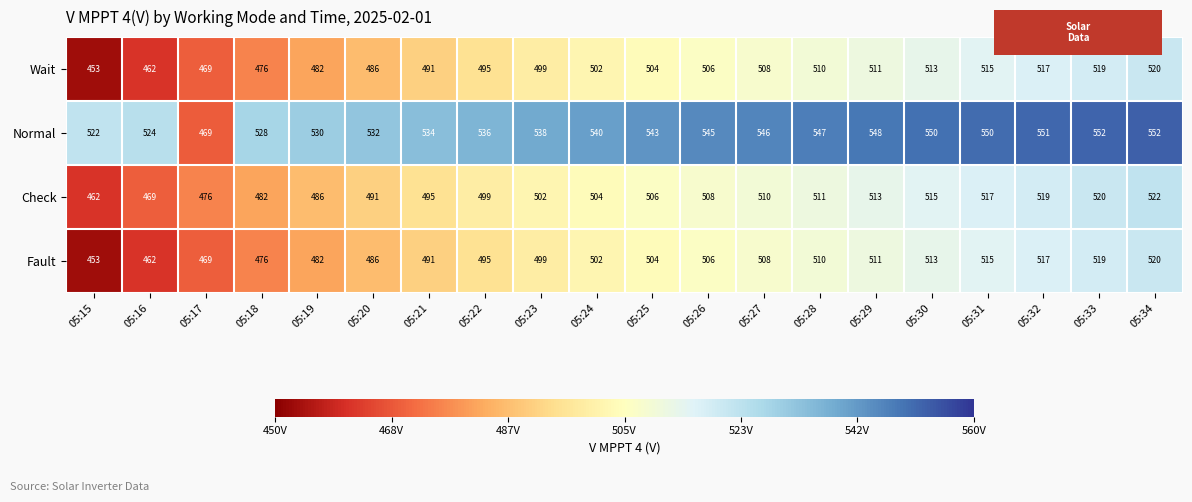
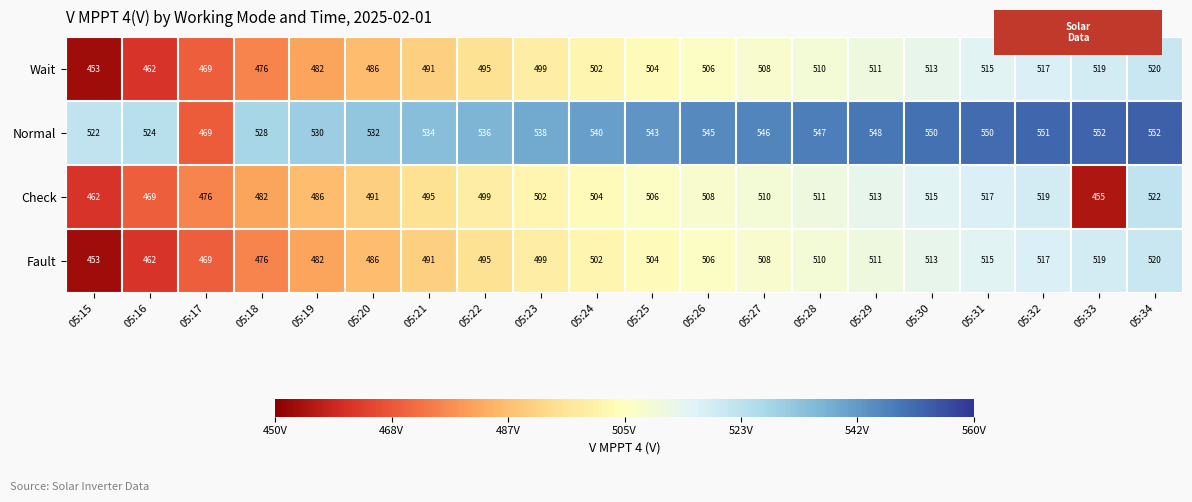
Check, 05:33: 520 -> 455
